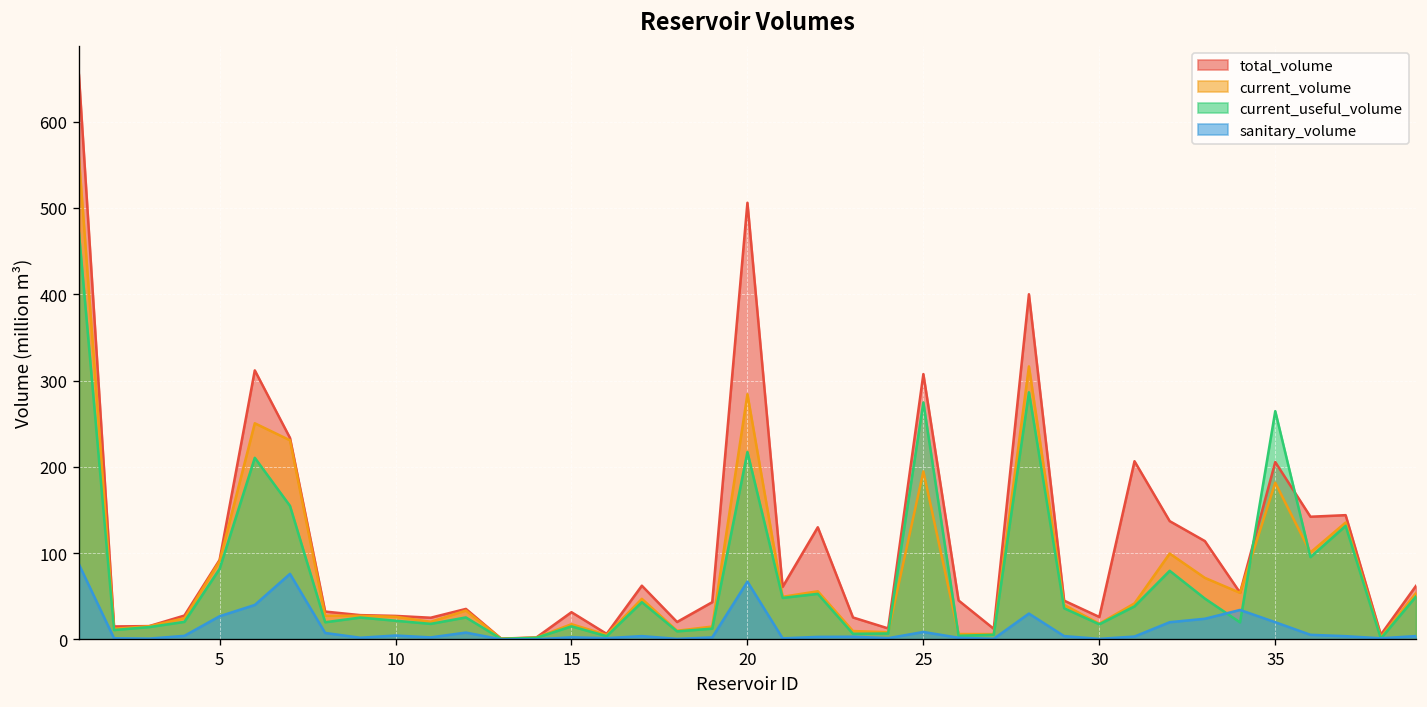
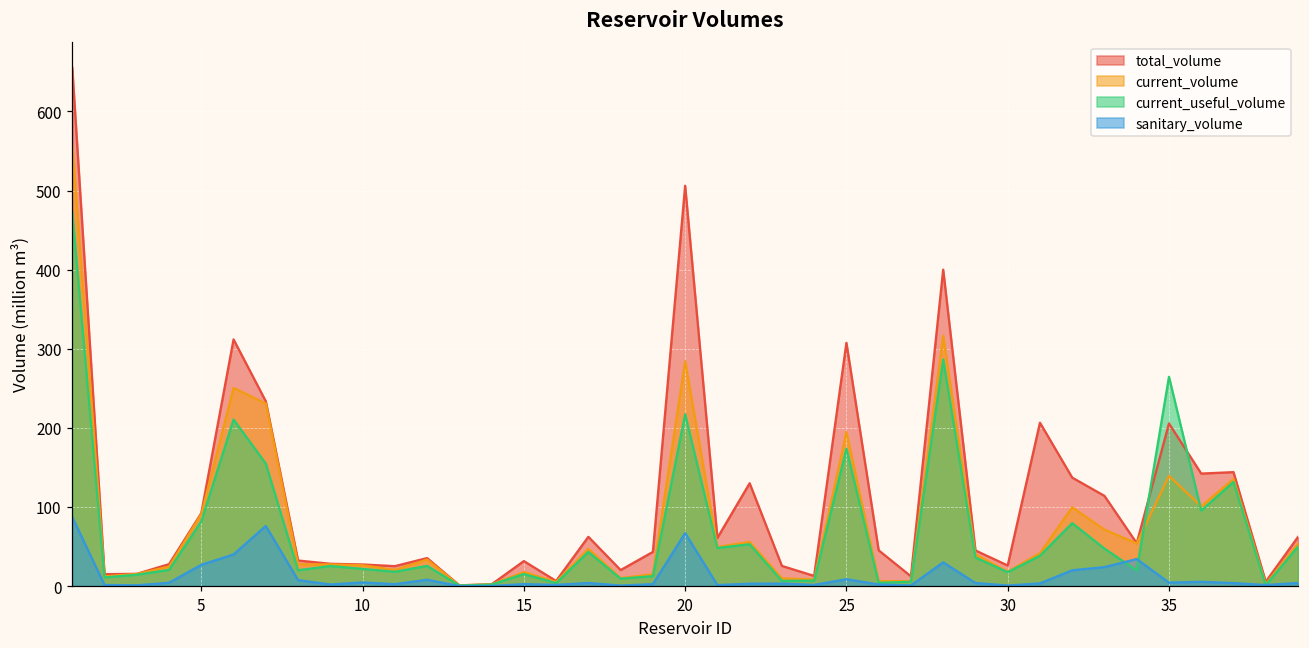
current_useful_volume, 25: 270 -> 170
current_volume, 35: 180 -> 140
sanitary_volume, 35: 20 -> 0
